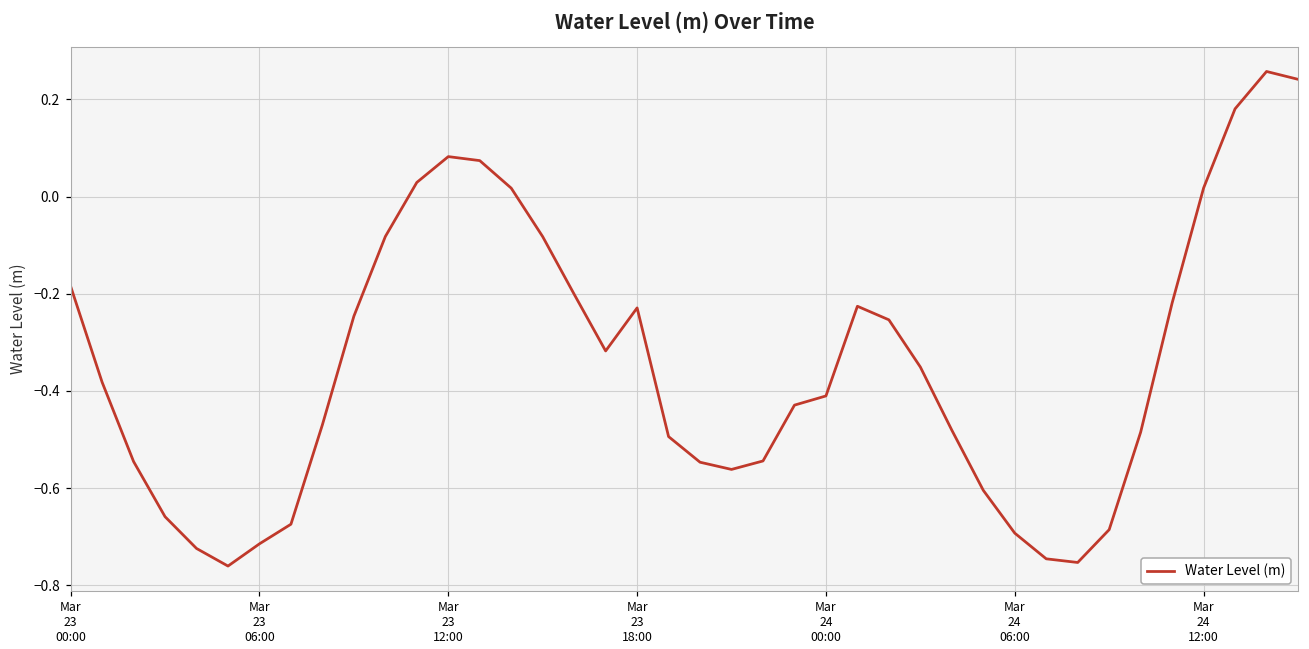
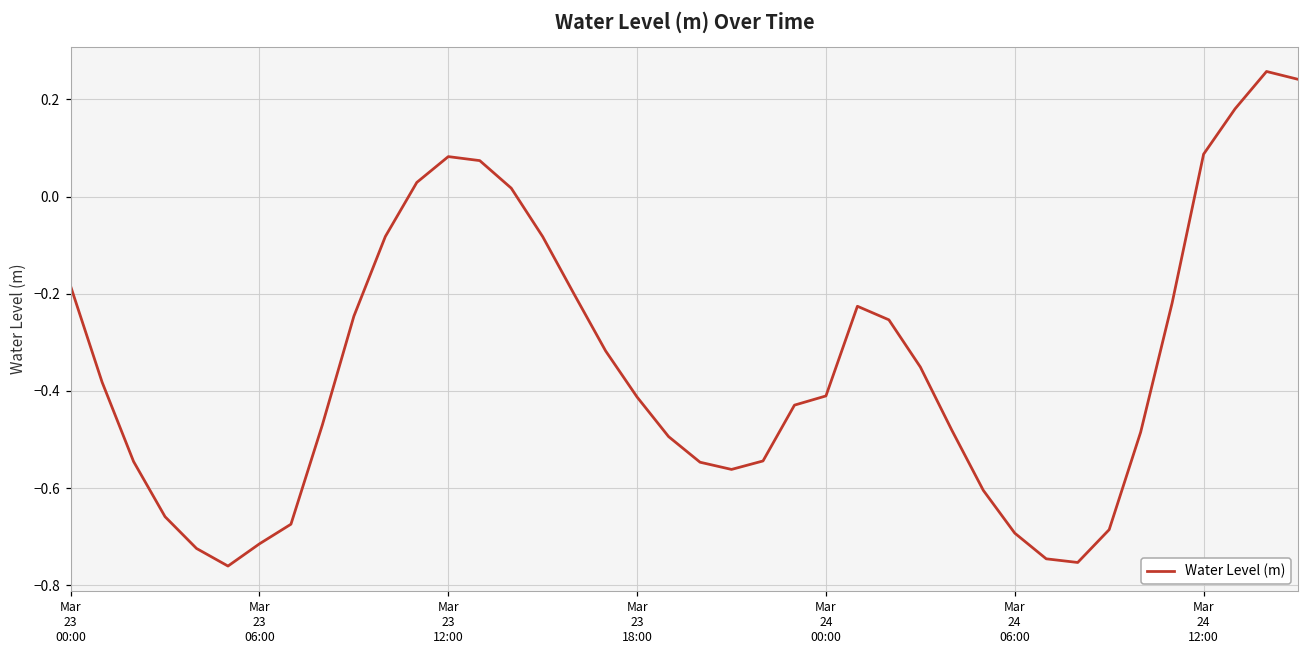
Mar 23 18:00: -0.23 -> -0.41
Mar 24 12:00: 0.02 -> 0.09
